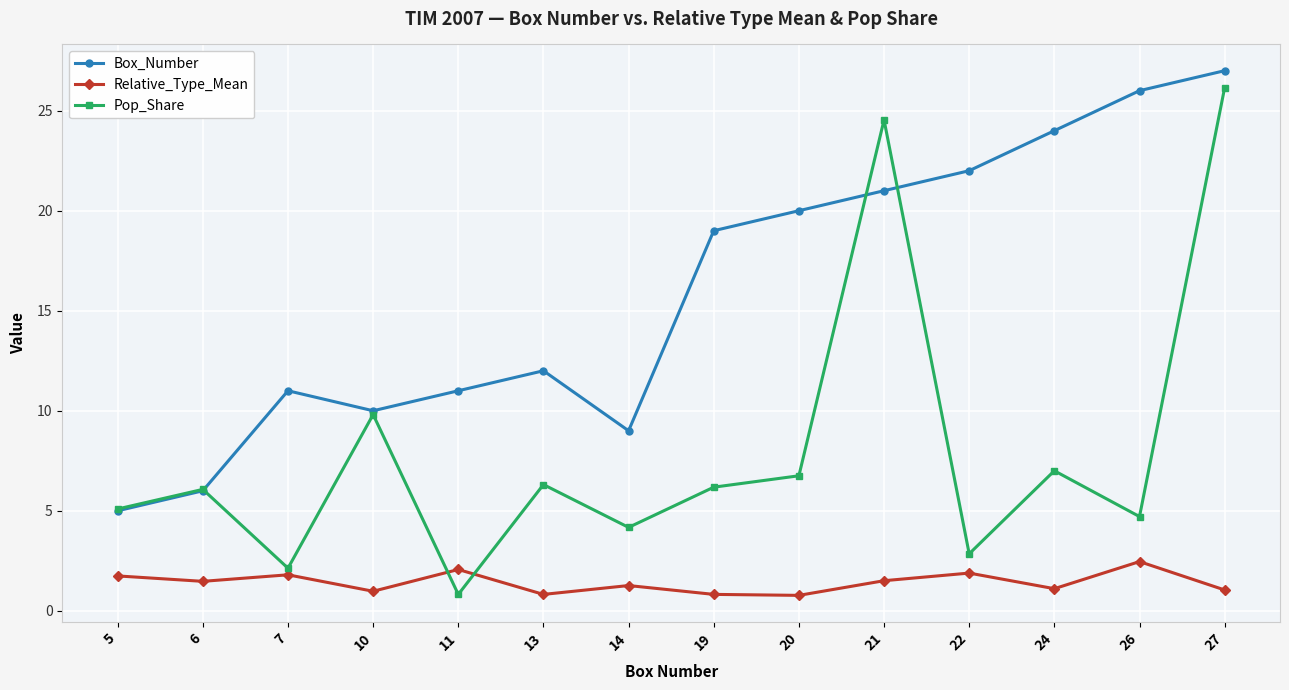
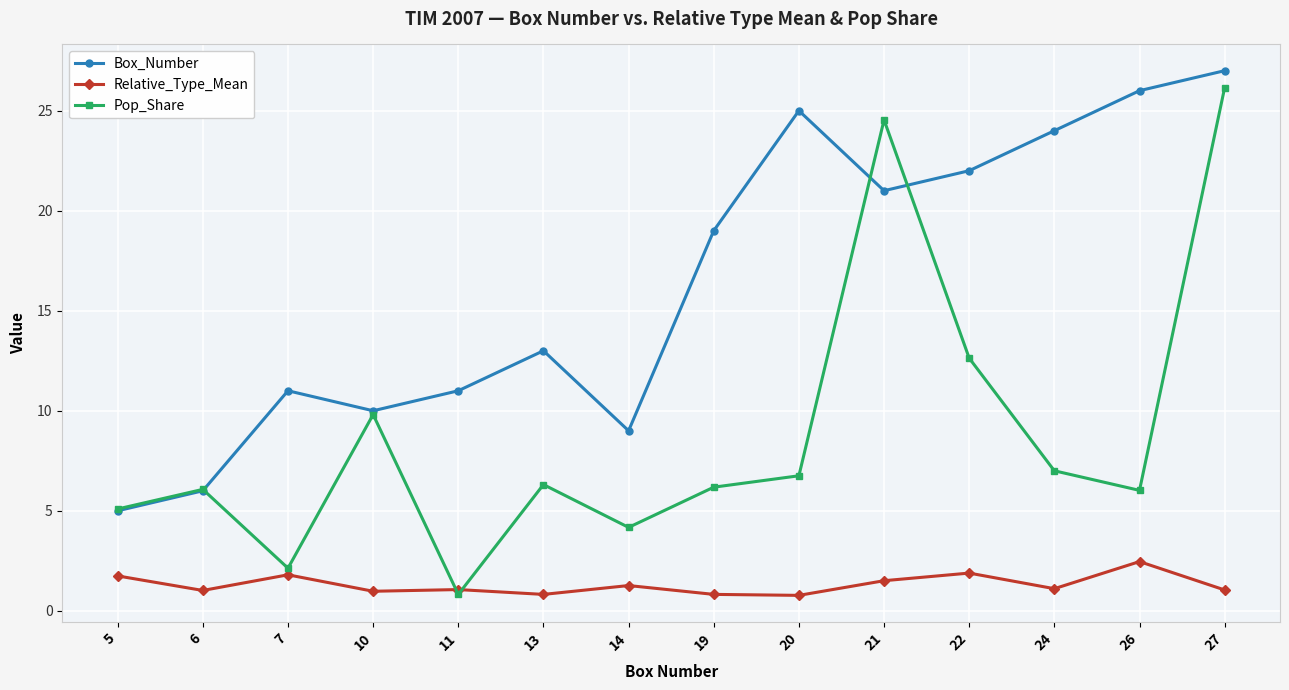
Relative_Type_Mean, 6: 1.5 -> 1.0
Relative_Type_Mean, 11: 2.1 -> 1.1
Box_Number, 13: 12 -> 13
Box_Number, 20: 20 -> 25
Pop_Share, 22: 2.9 -> 12.6
Pop_Share, 26: 4.7 -> 6.0
